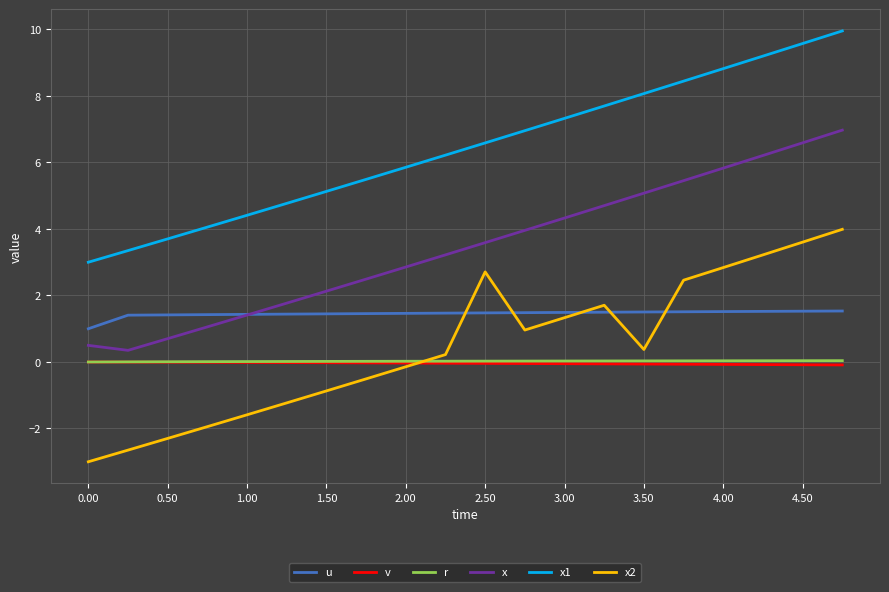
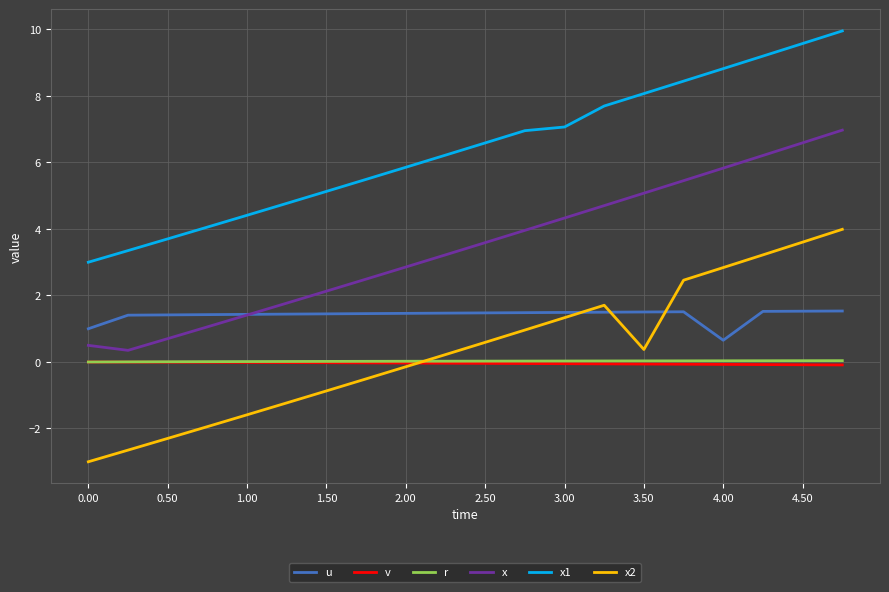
x2, 2.50: 2.7 -> 0.6
x1, 3.00: 7.3 -> 7.1
u, 4.00: 1.5 -> 0.7
